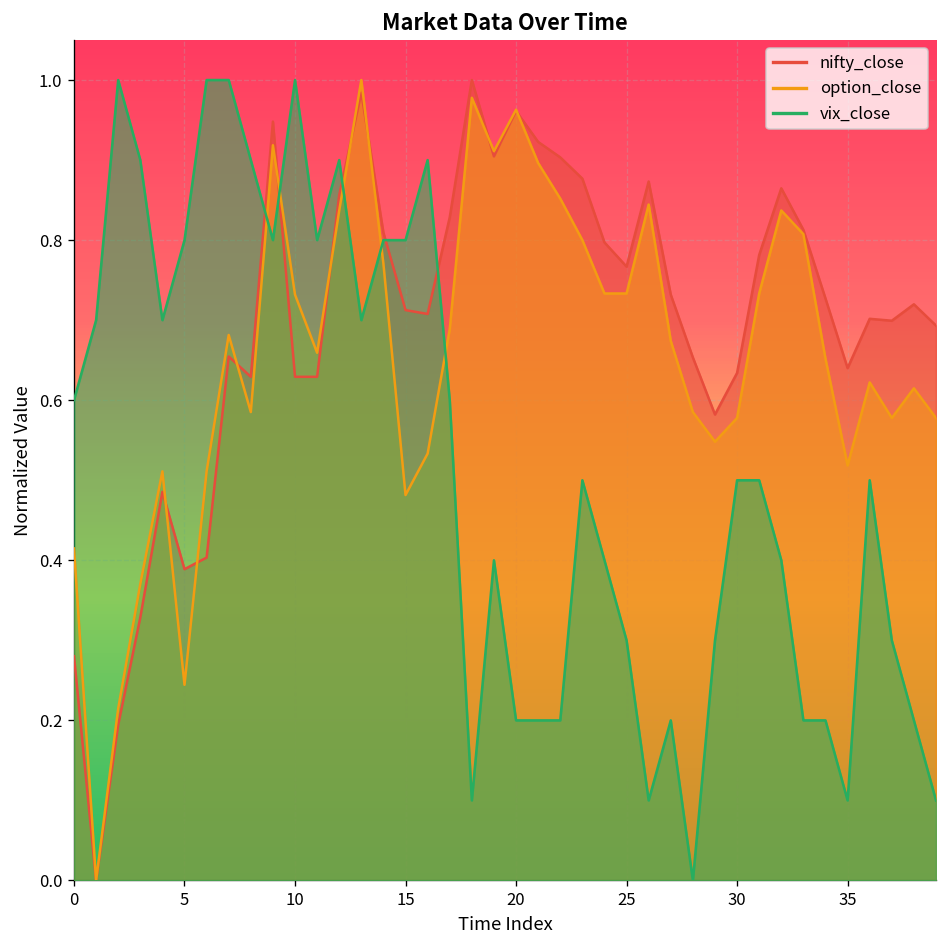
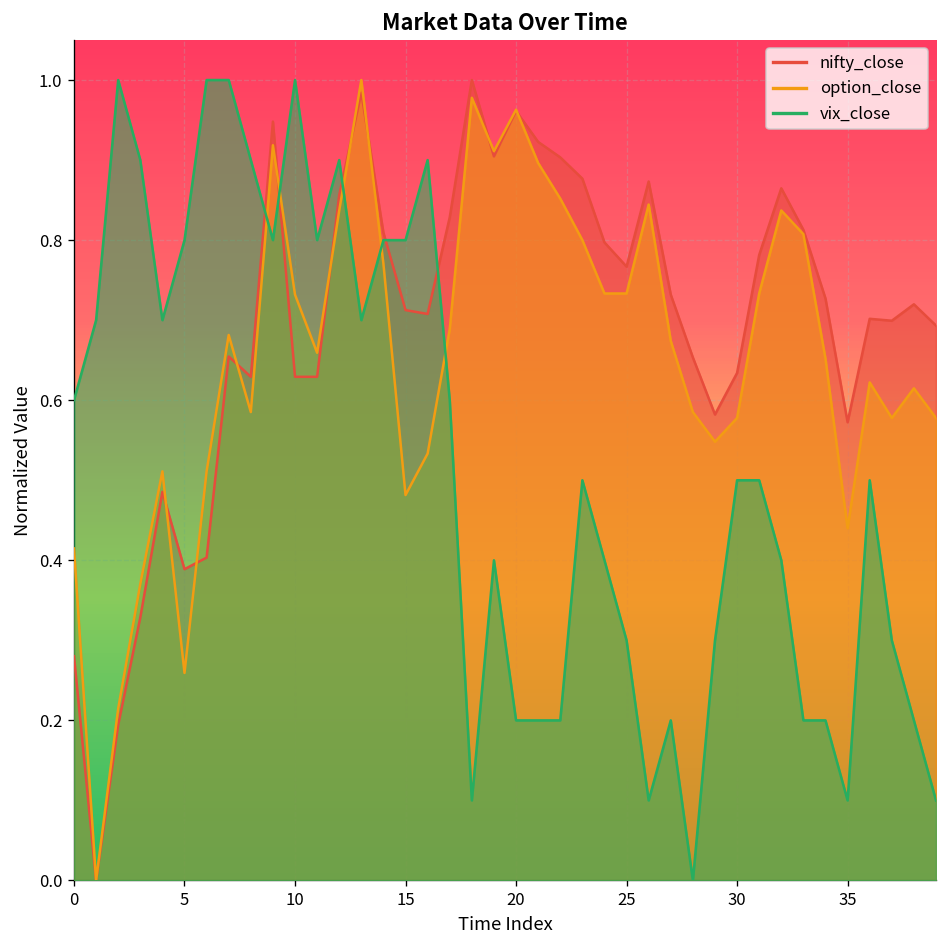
option_close, 5: 0.24 -> 0.26
nifty_close, 35: 0.64 -> 0.57
option_close, 35: 0.52 -> 0.44
